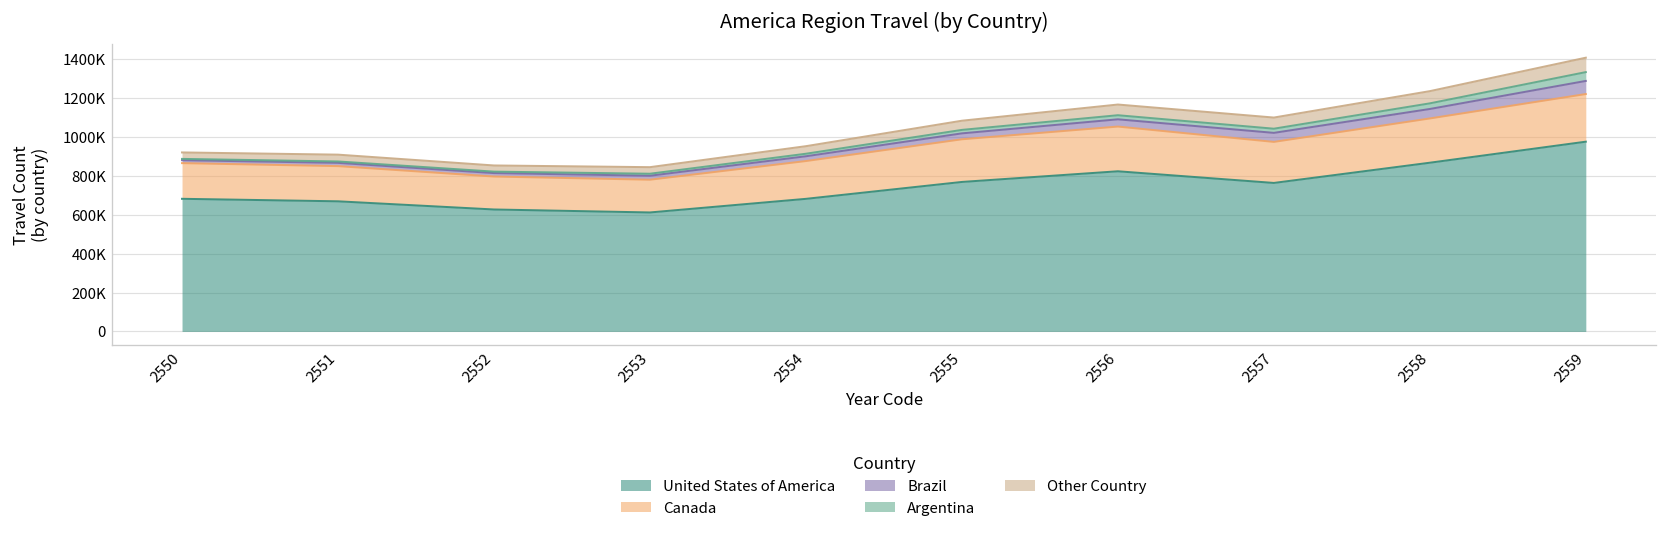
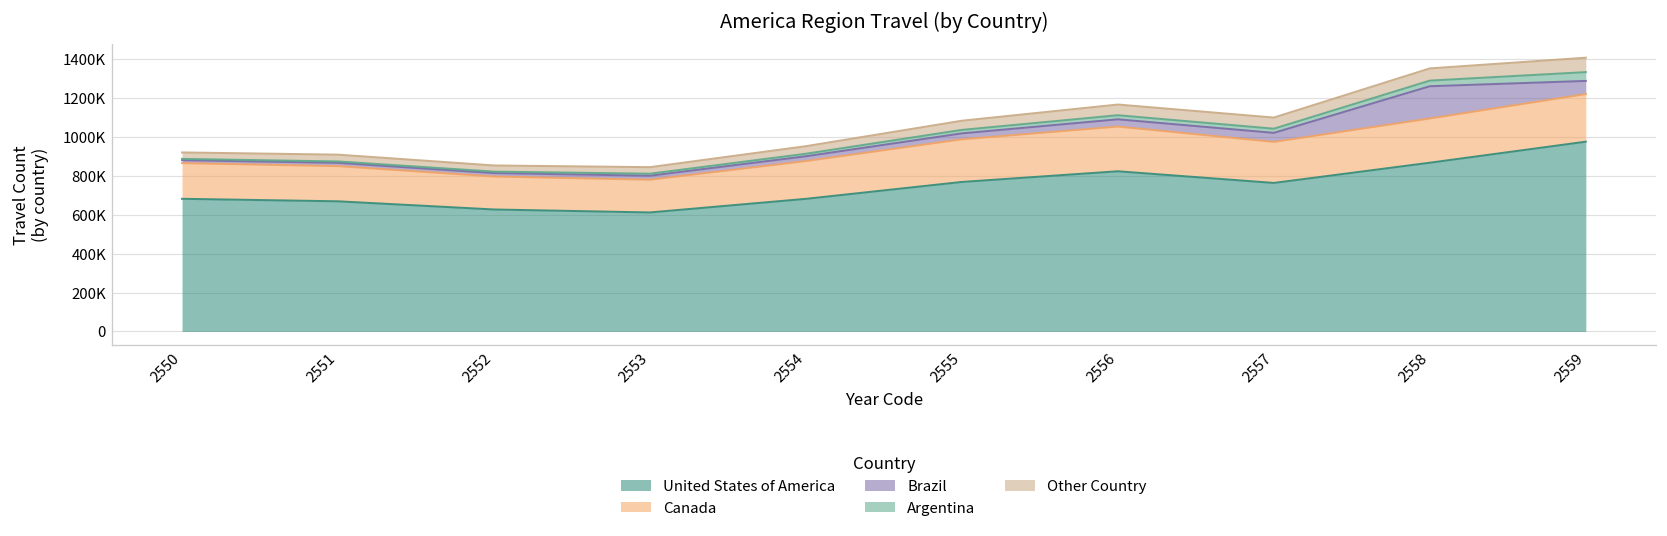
Brazil, 2558: 50000 -> 170000
